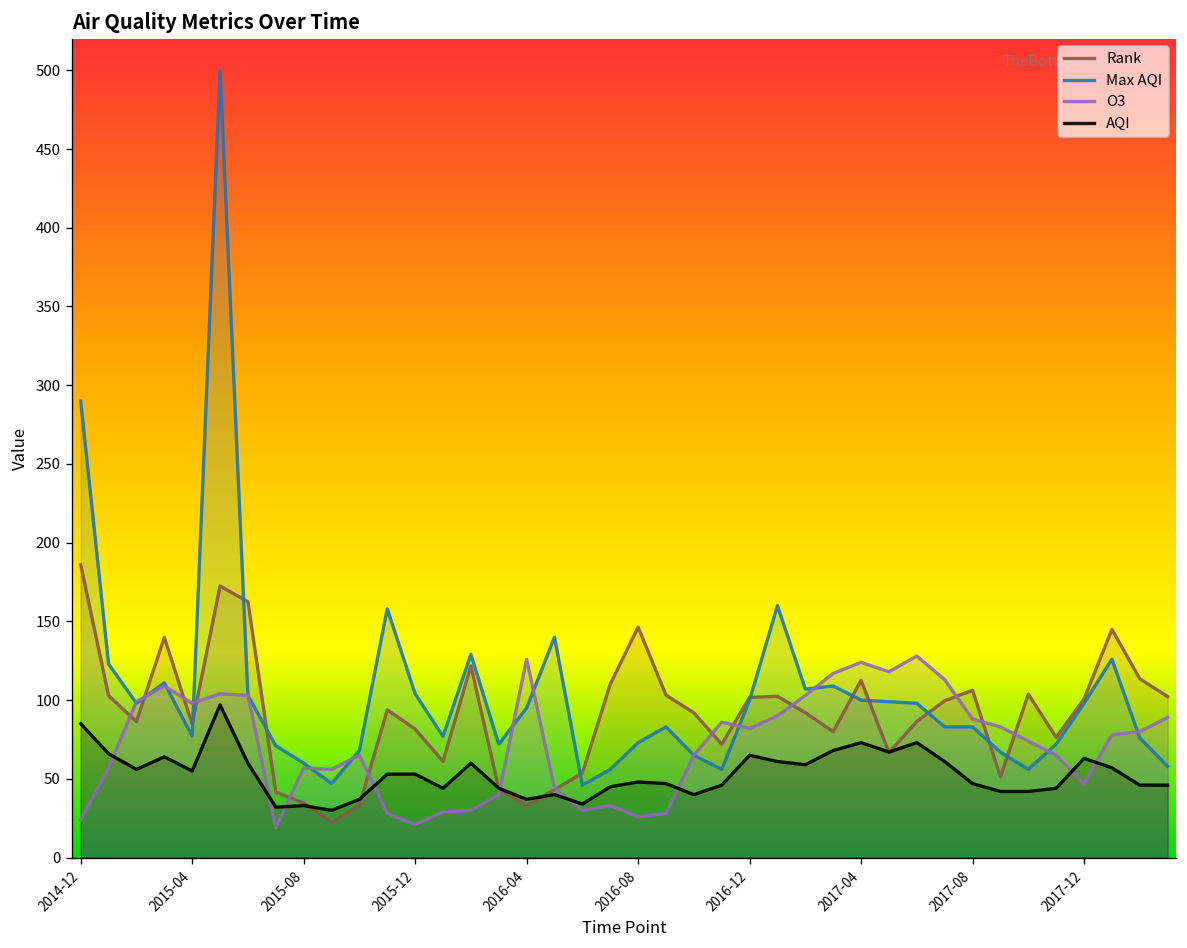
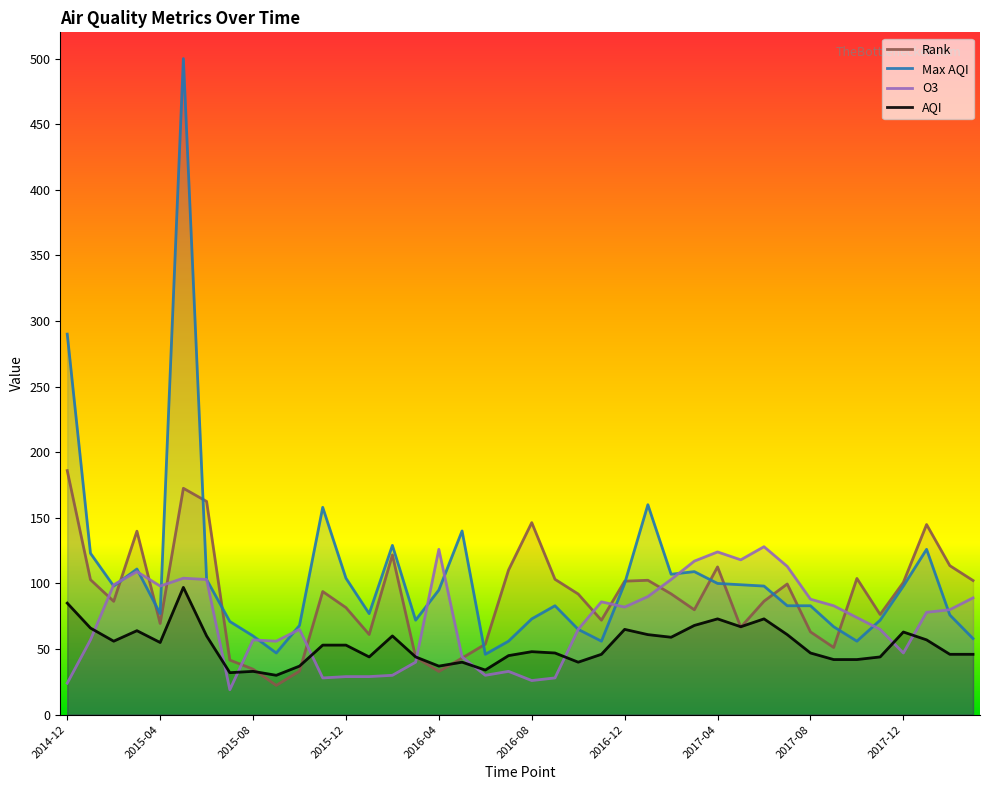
Rank, 2015-04: 85 -> 69
O3, 2015-12: 21 -> 29
Rank, 2017-08: 106 -> 63
